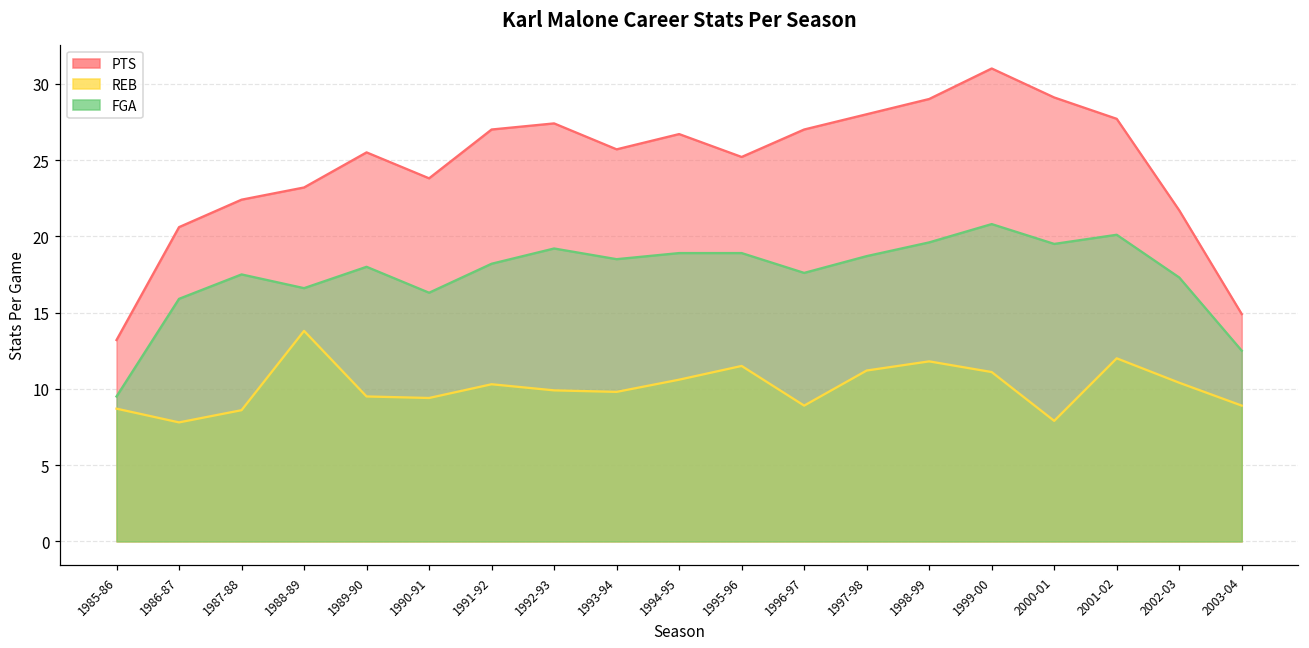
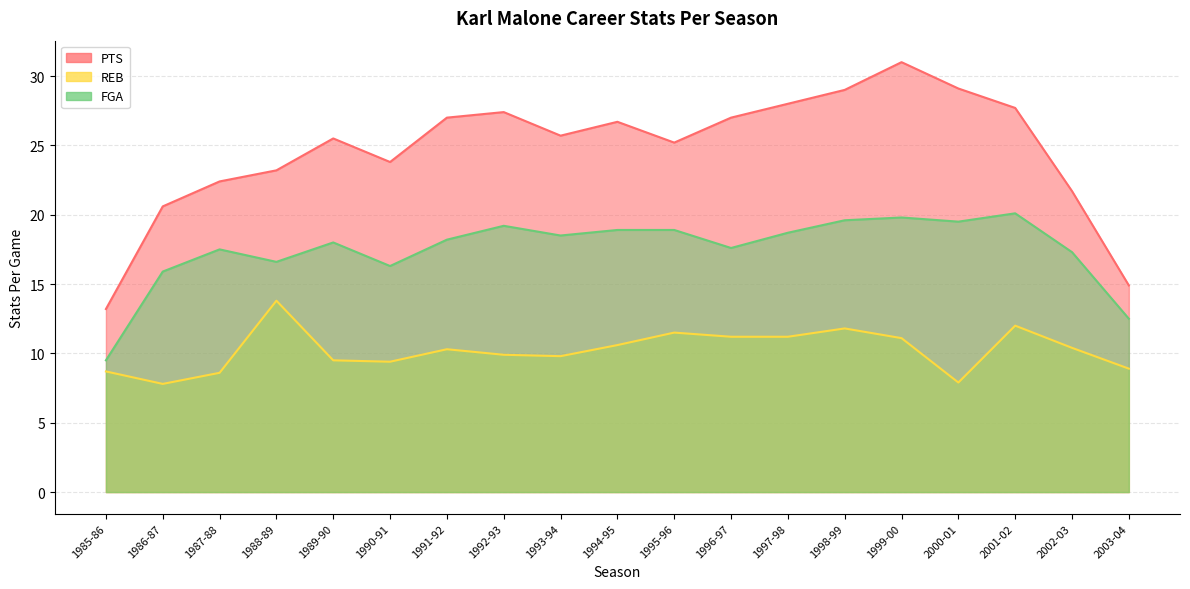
REB, 1996-97: 8.9 -> 11.2
FGA, 1999-00: 20.8 -> 19.8
